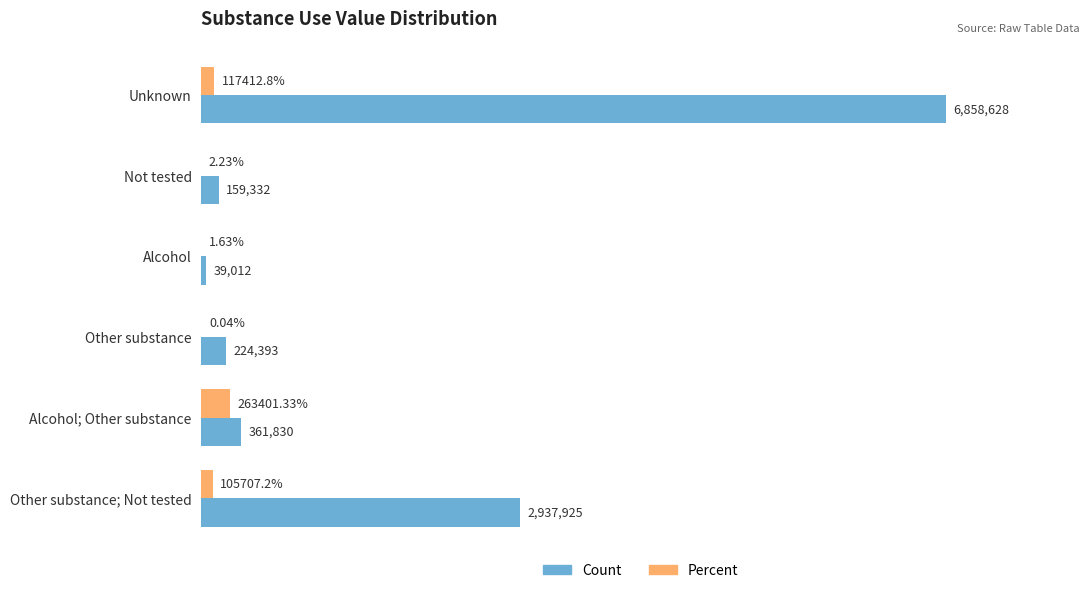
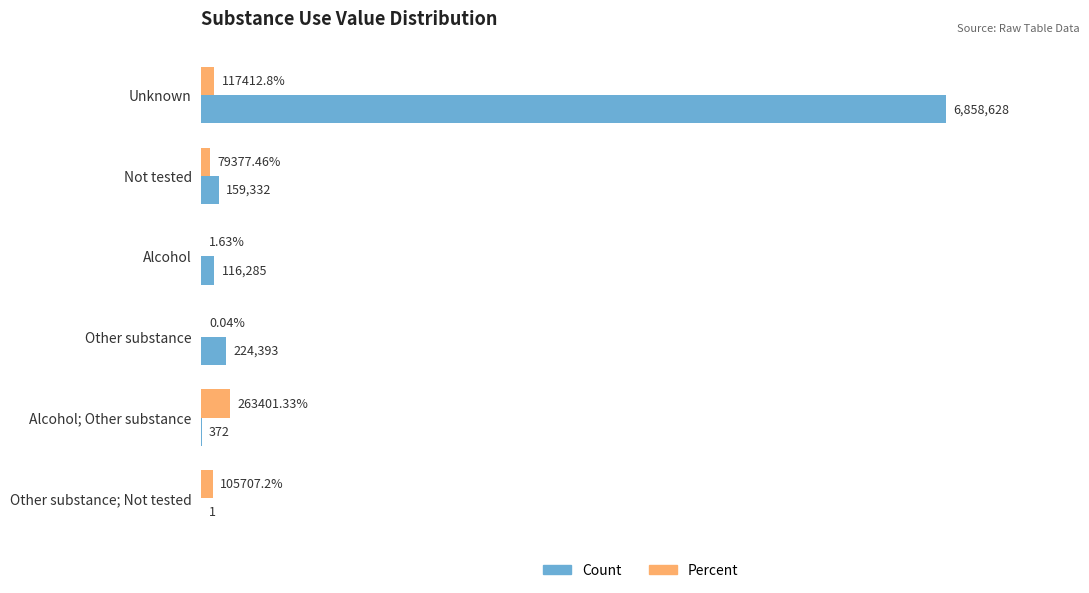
Percent, Not tested: 2.23% -> 79377.46%
Count, Alcohol: 39,012 -> 116,285
Count, Alcohol; Other substance: 361,830 -> 372
Count, Other substance; Not tested: 2,937,925 -> 1
